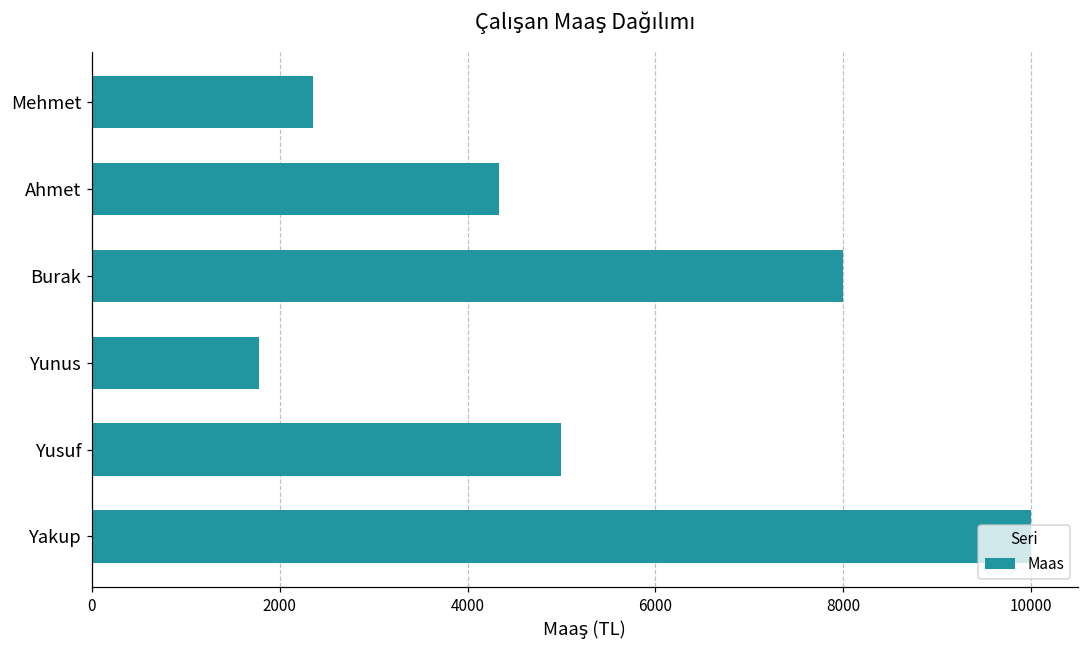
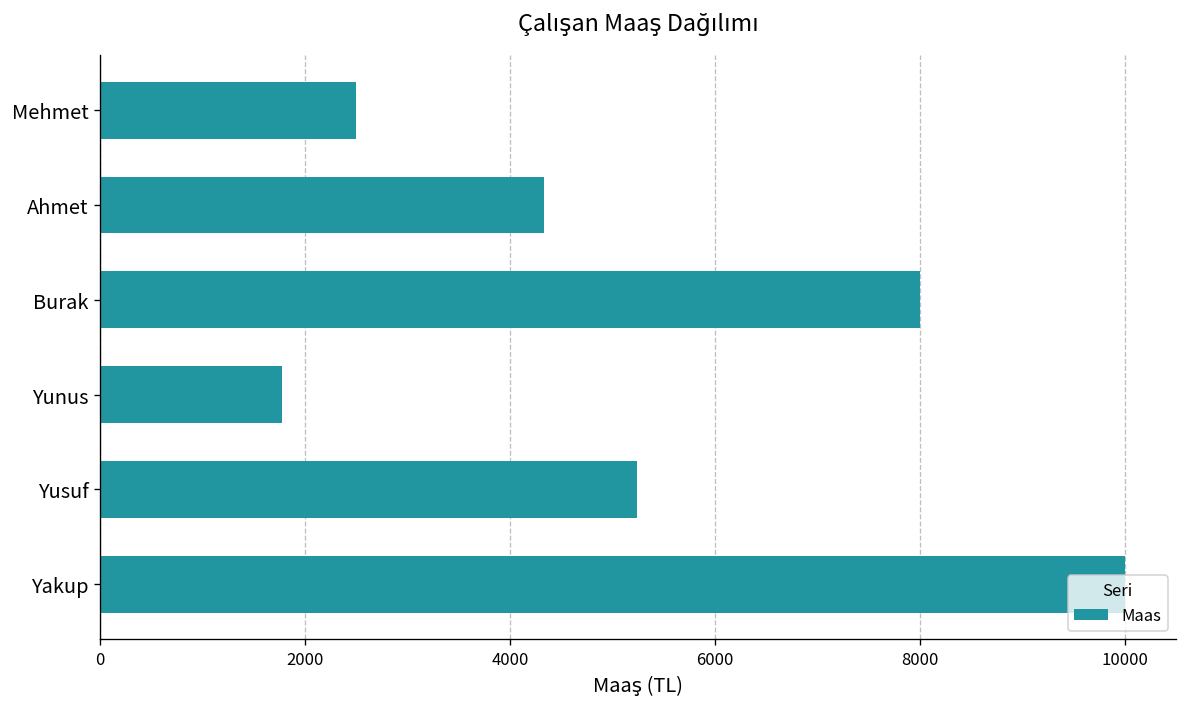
Mehmet: 2400 -> 2500
Yusuf: 5000 -> 5200
